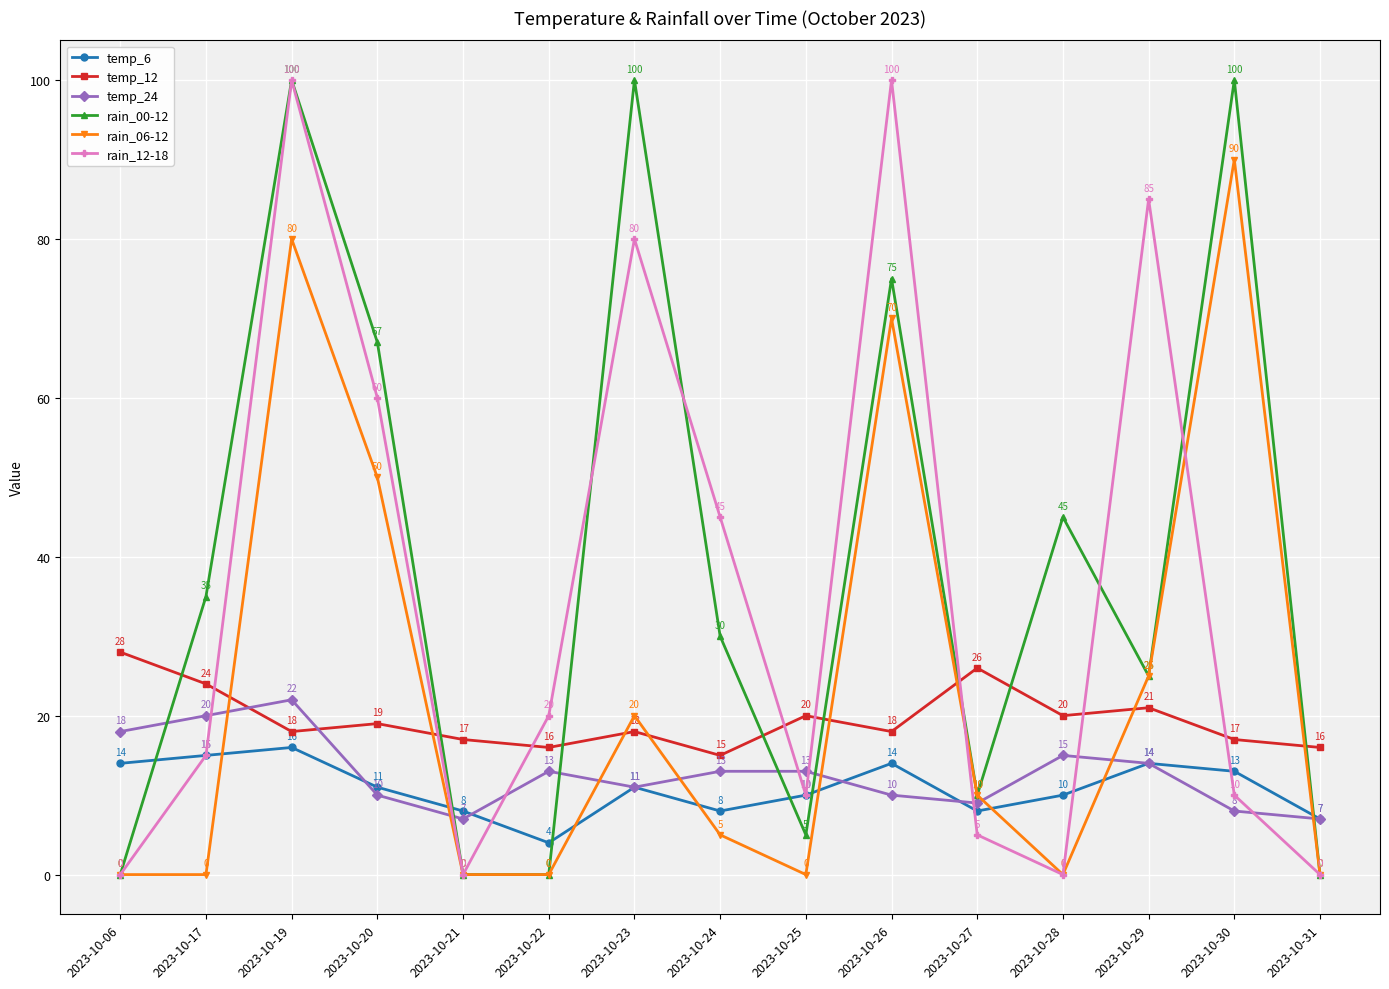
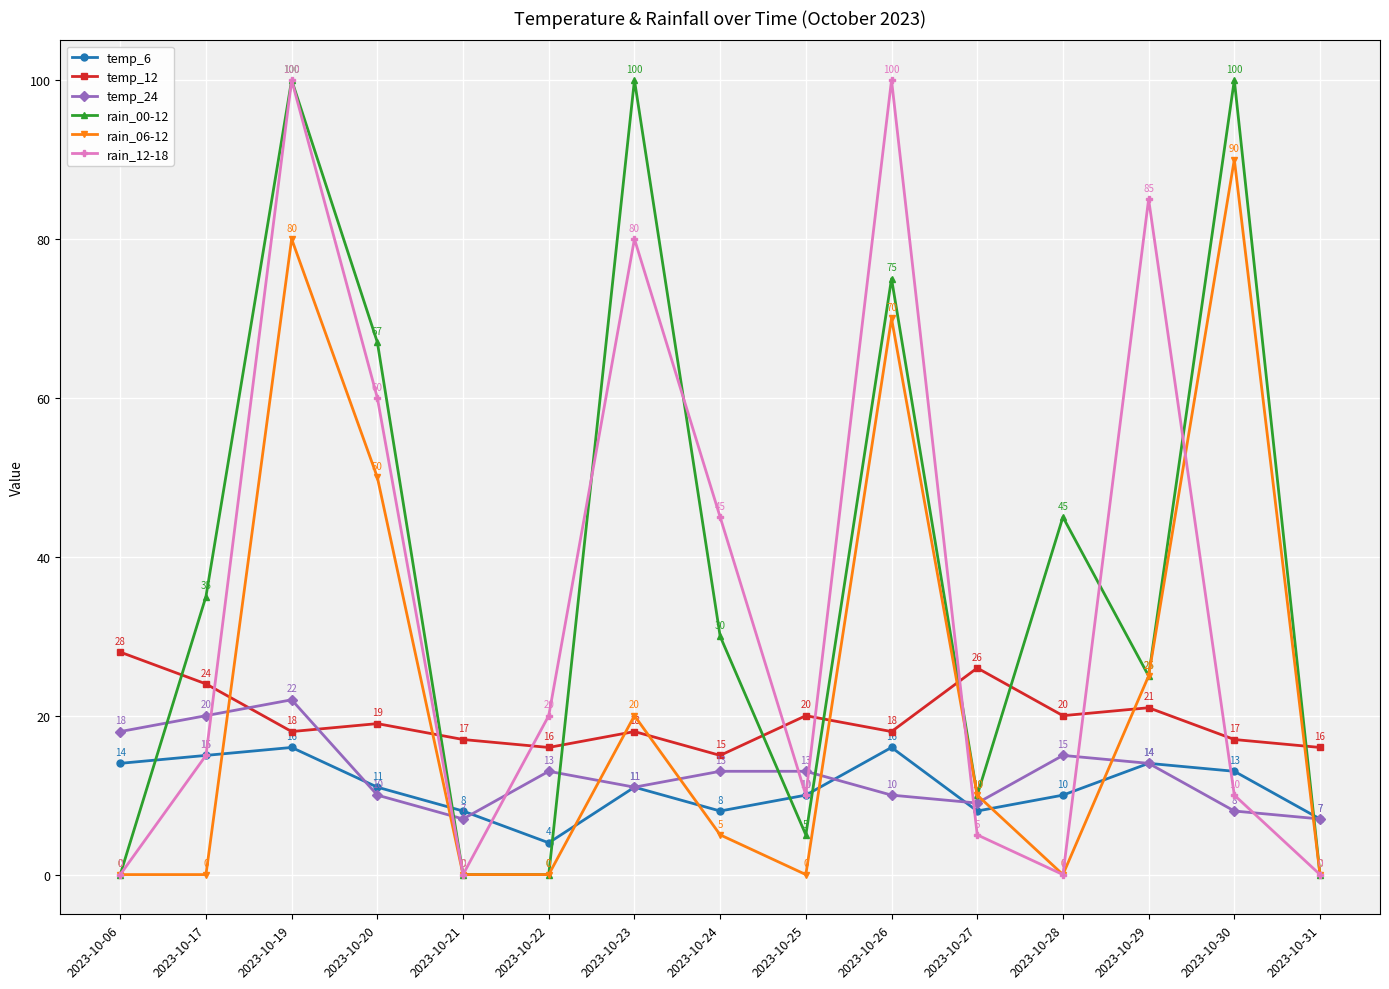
temp_6, 2023-10-26: 14 -> 16
